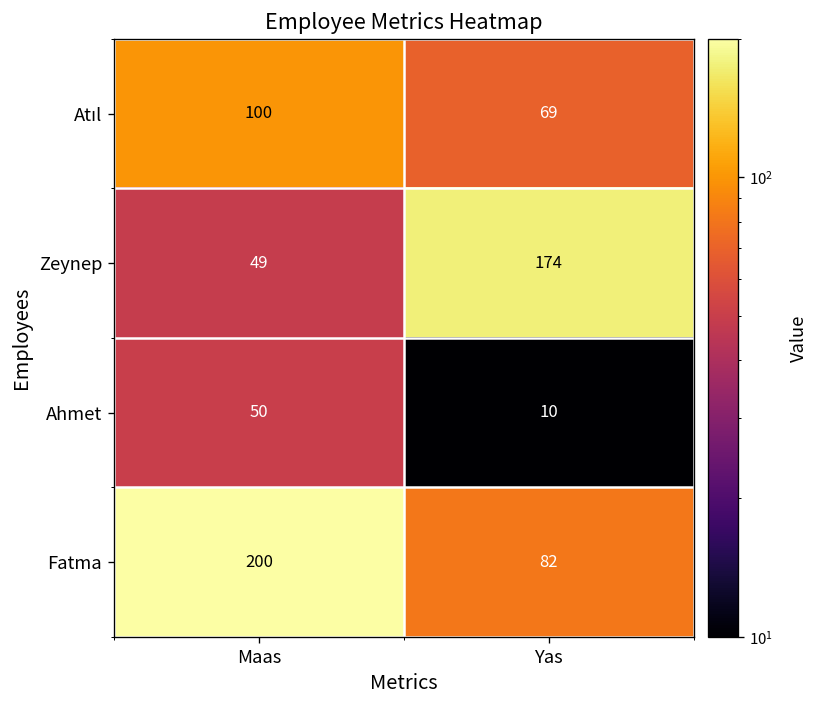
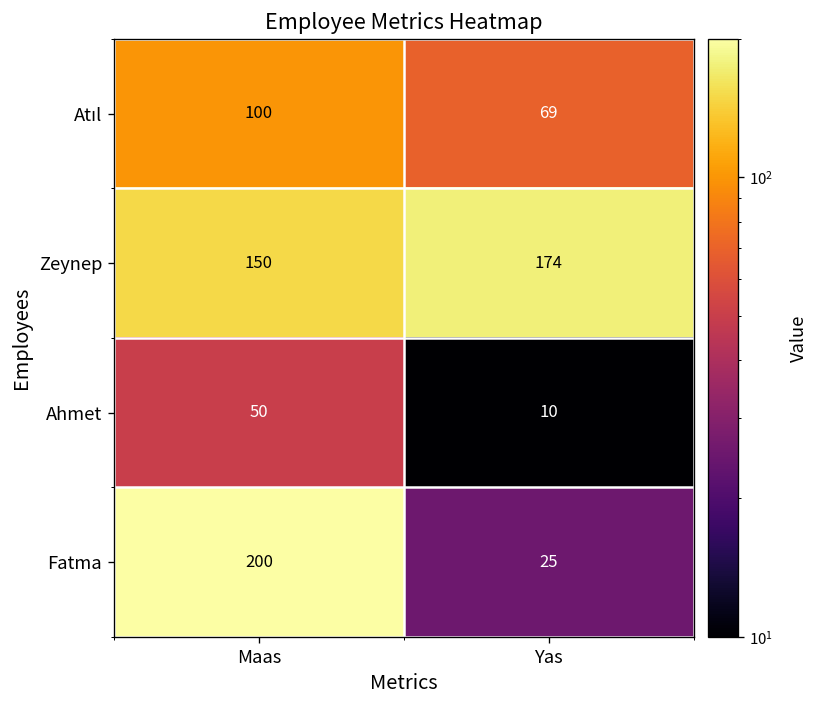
Zeynep, Maas: 49 -> 150
Fatma, Yas: 82 -> 25
